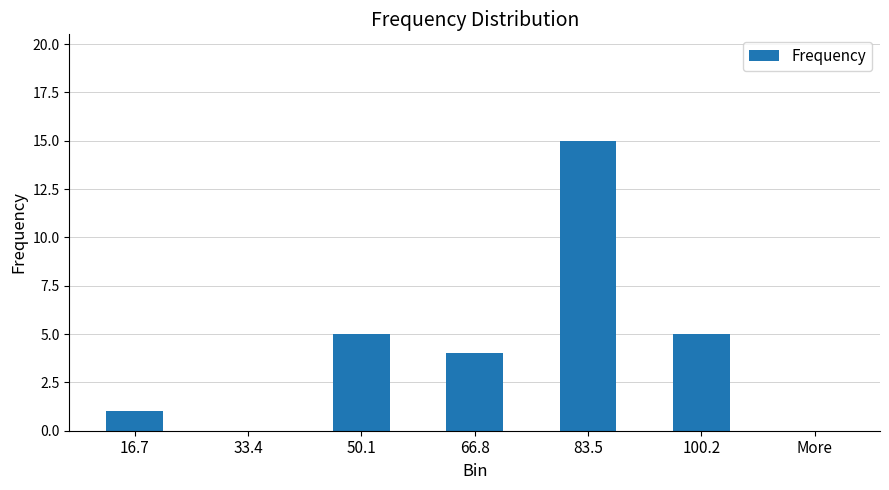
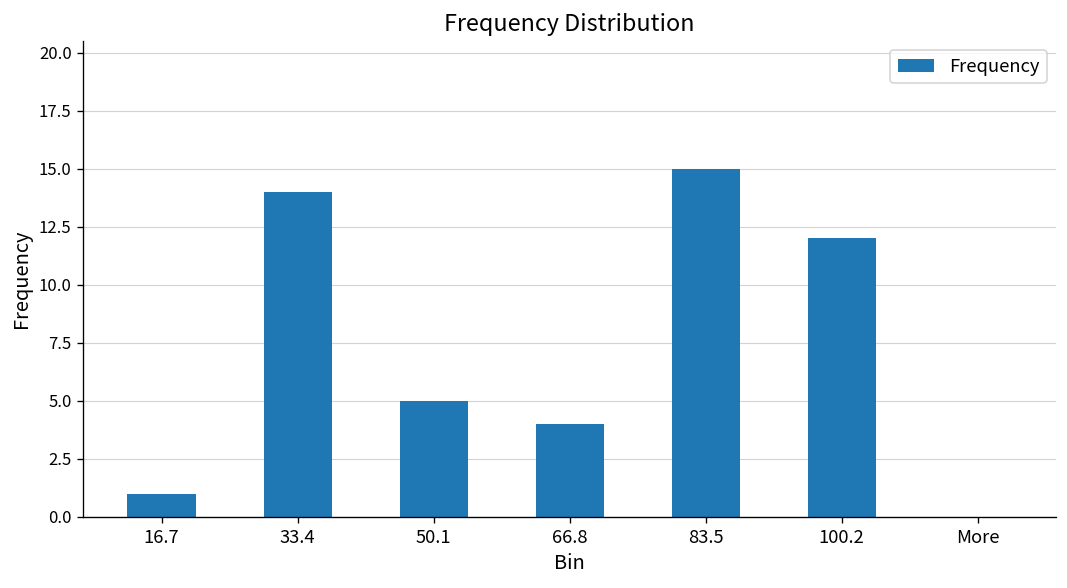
33.4: 0 -> 14
100.2: 5 -> 12
